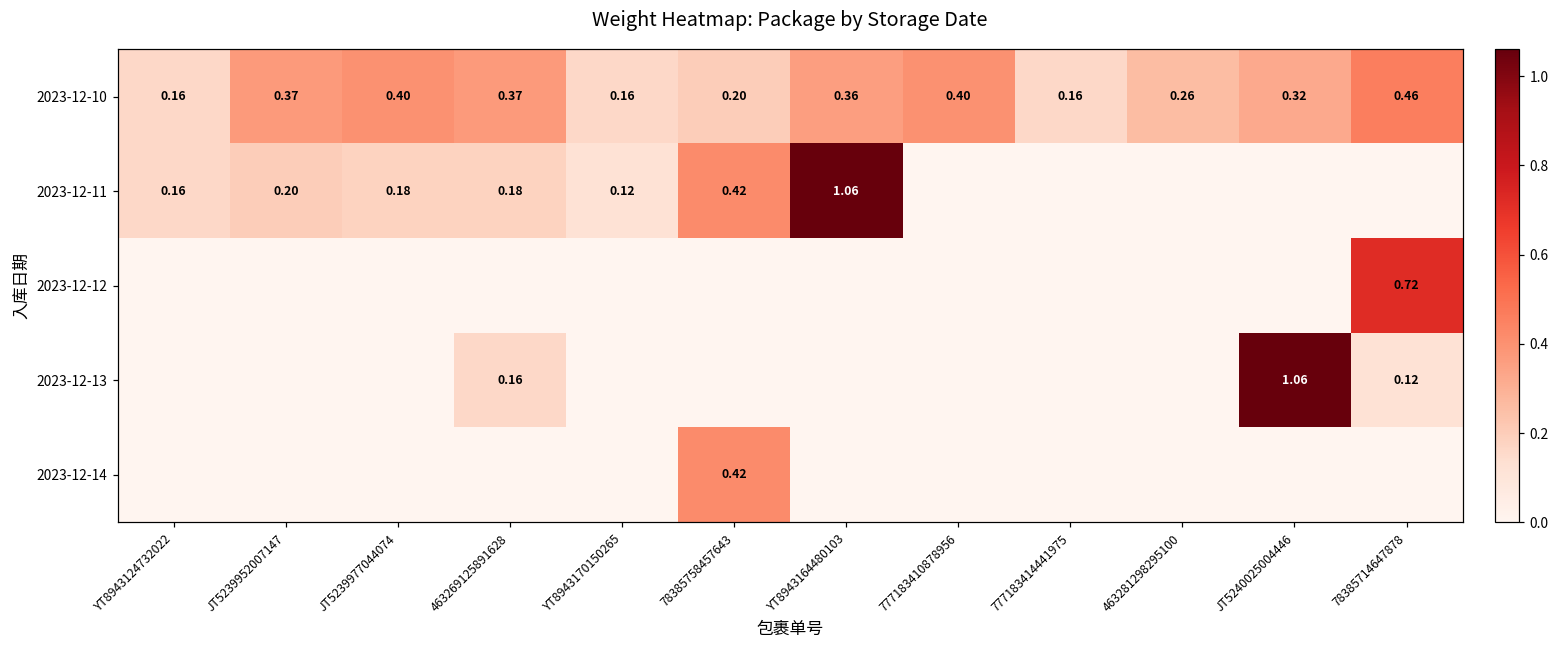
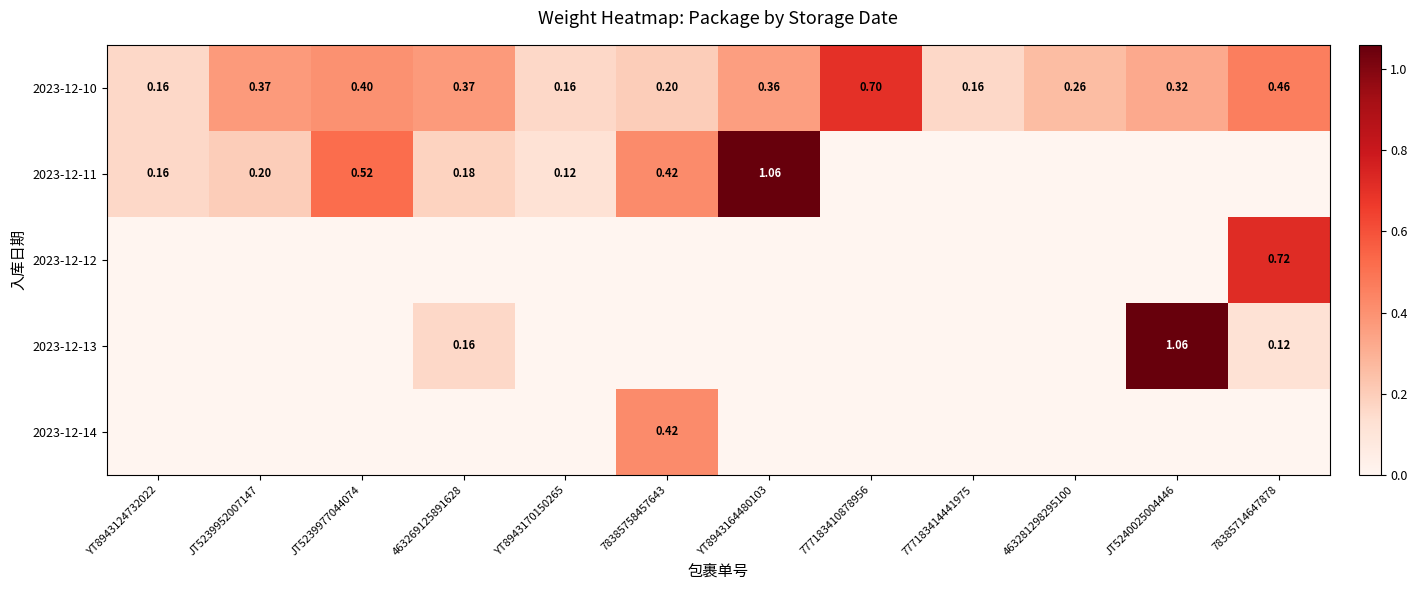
2023-12-10, 777183410878956: 0.40 -> 0.70
2023-12-11, JT5239977044074: 0.18 -> 0.52
